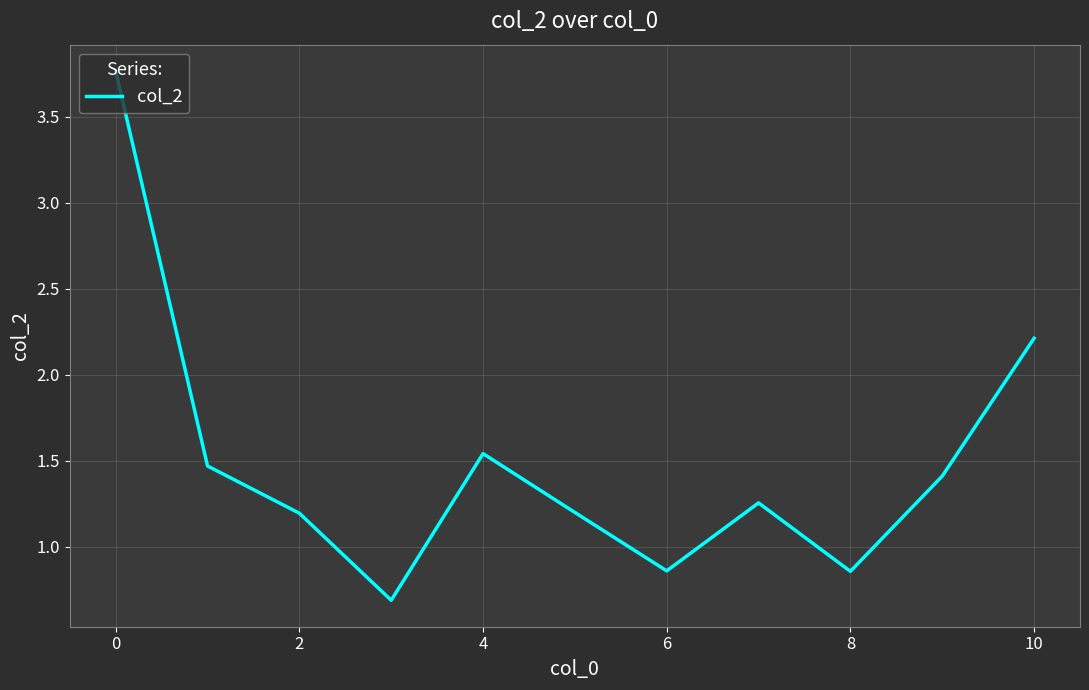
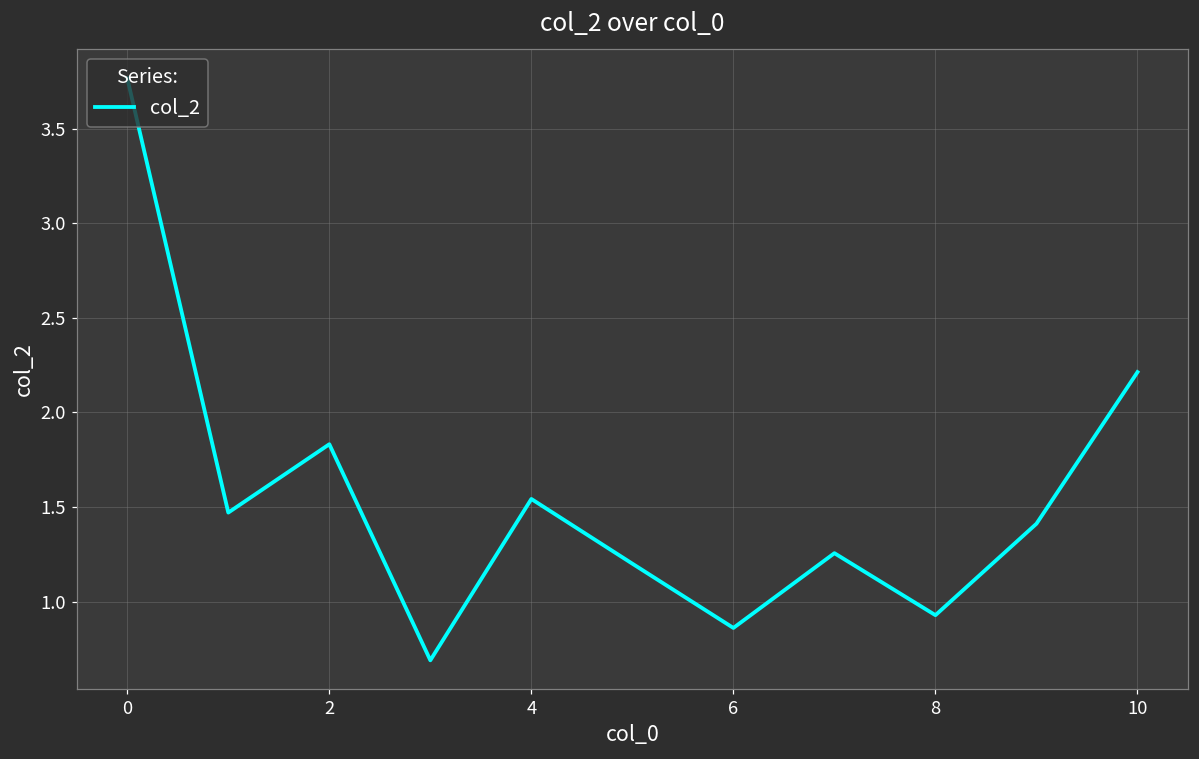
2: 1.20 -> 1.83
8: 0.86 -> 0.93
